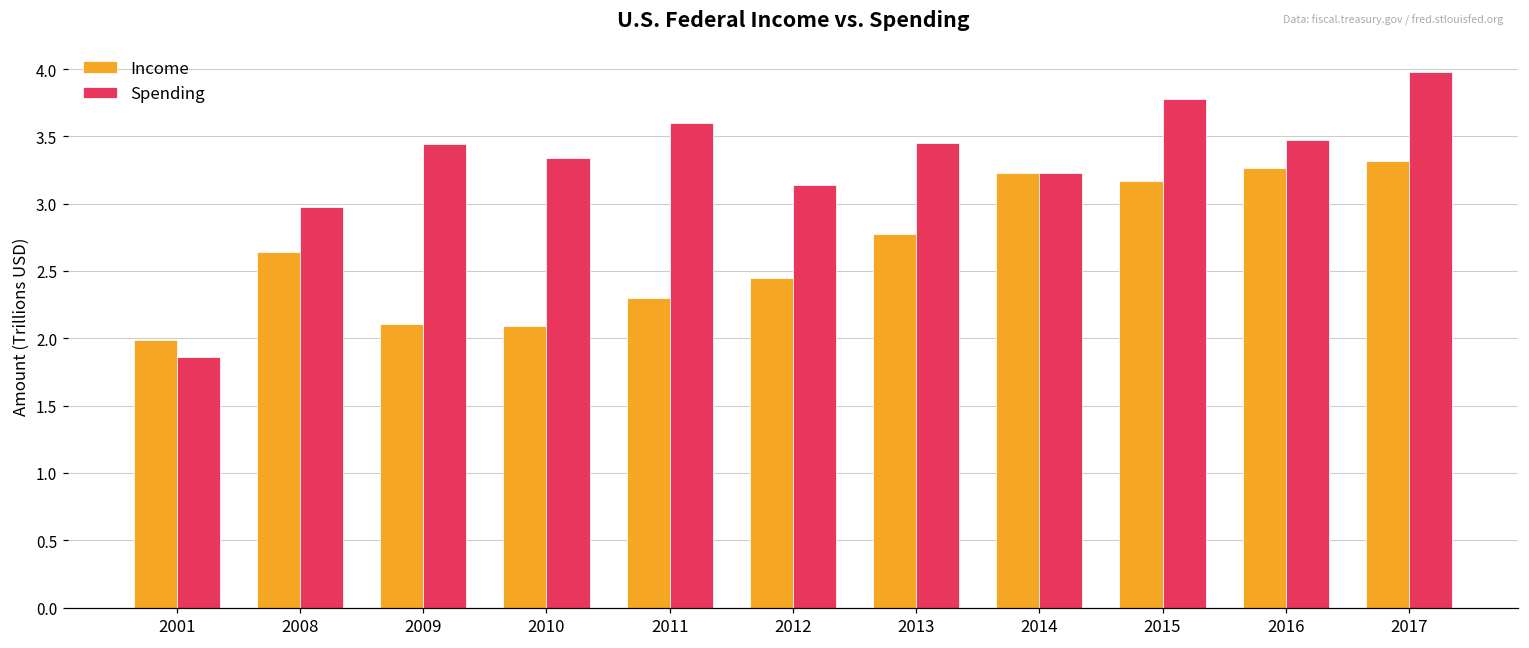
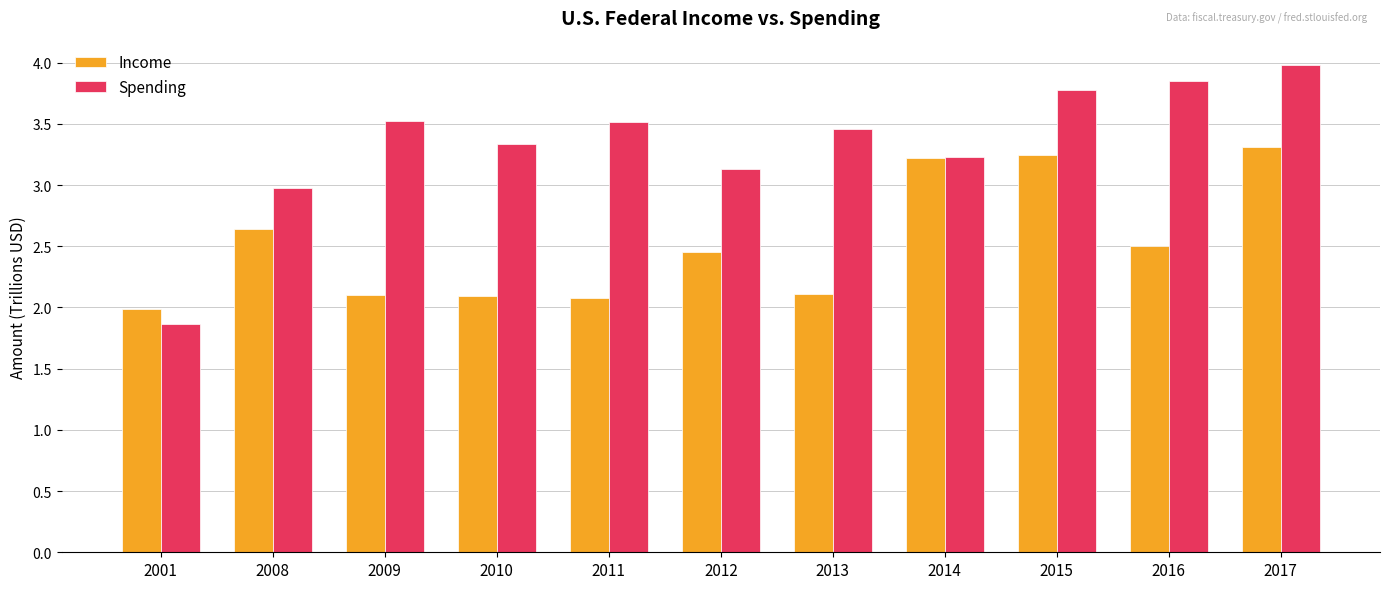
Spending, 2009: 3.44 -> 3.52
Income, 2011: 2.30 -> 2.08
Spending, 2011: 3.60 -> 3.51
Income, 2013: 2.77 -> 2.11
Income, 2015: 3.17 -> 3.25
Income, 2016: 3.27 -> 2.50
Spending, 2016: 3.47 -> 3.85
